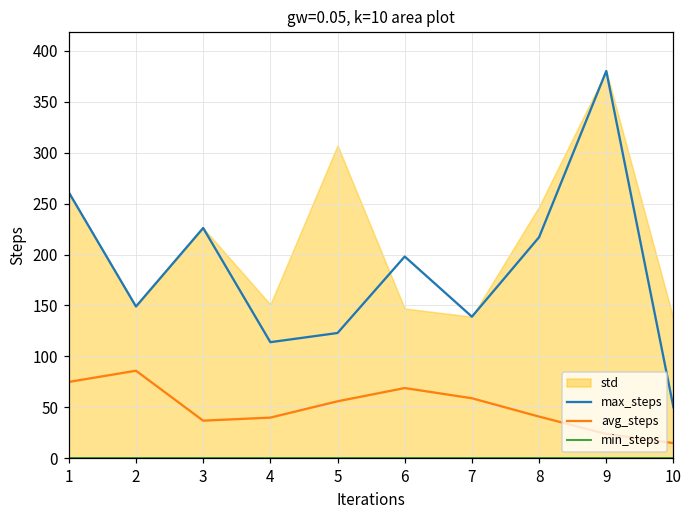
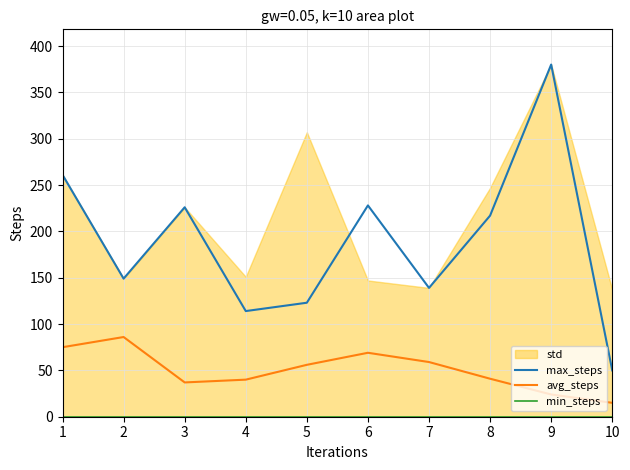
max_steps, 6: 200 -> 230
